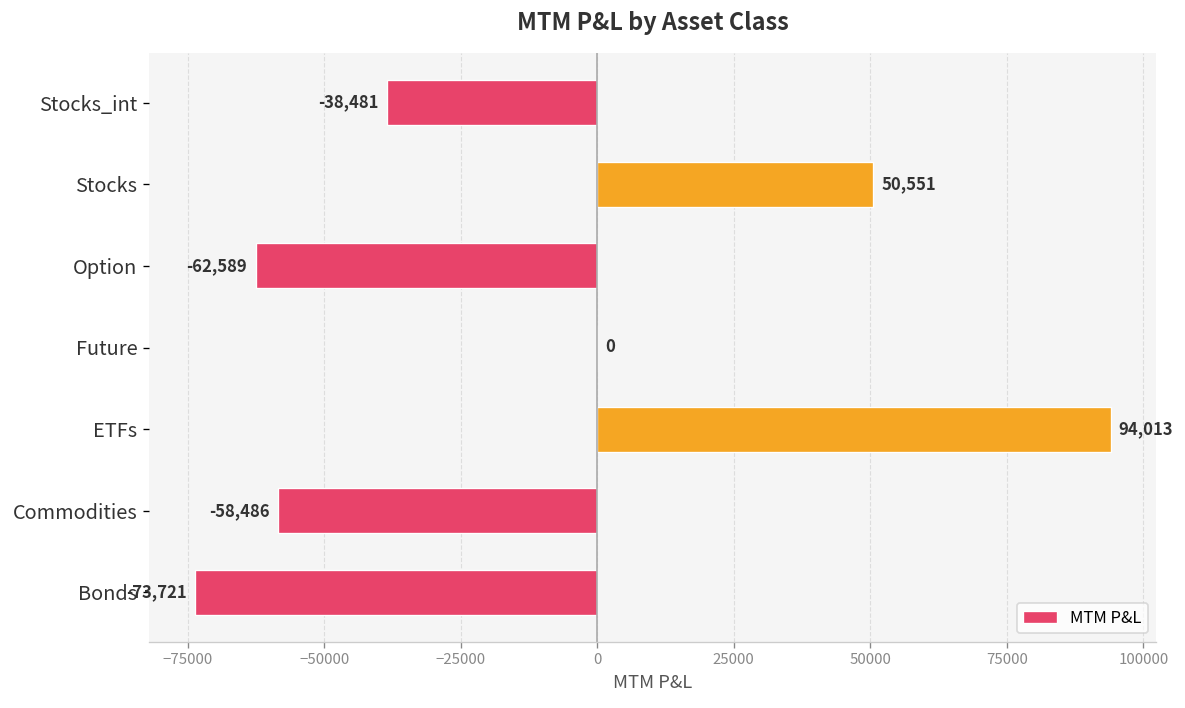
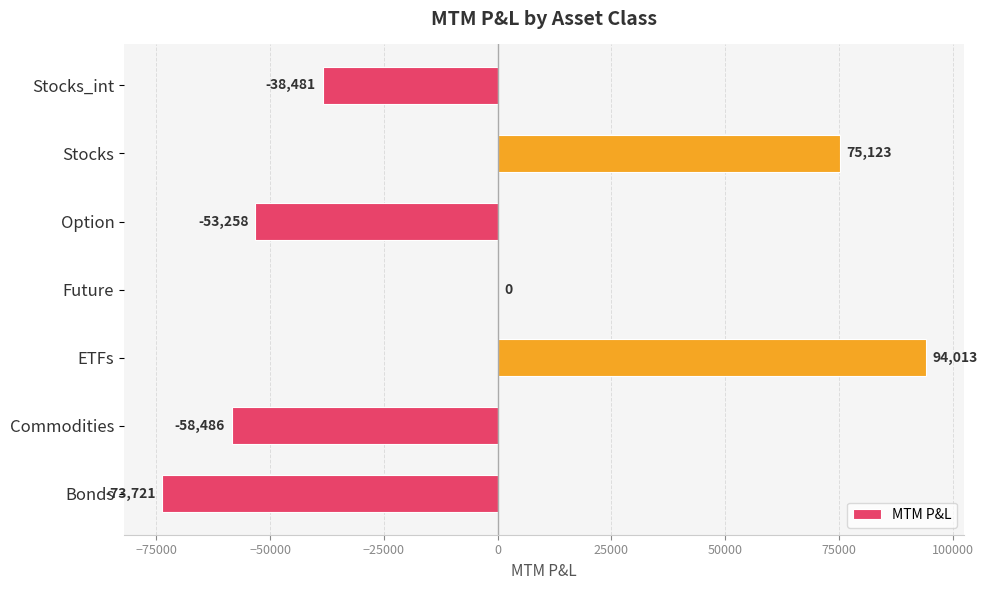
Stocks: 50,551 -> 75,123
Option: -62,589 -> -53,258
